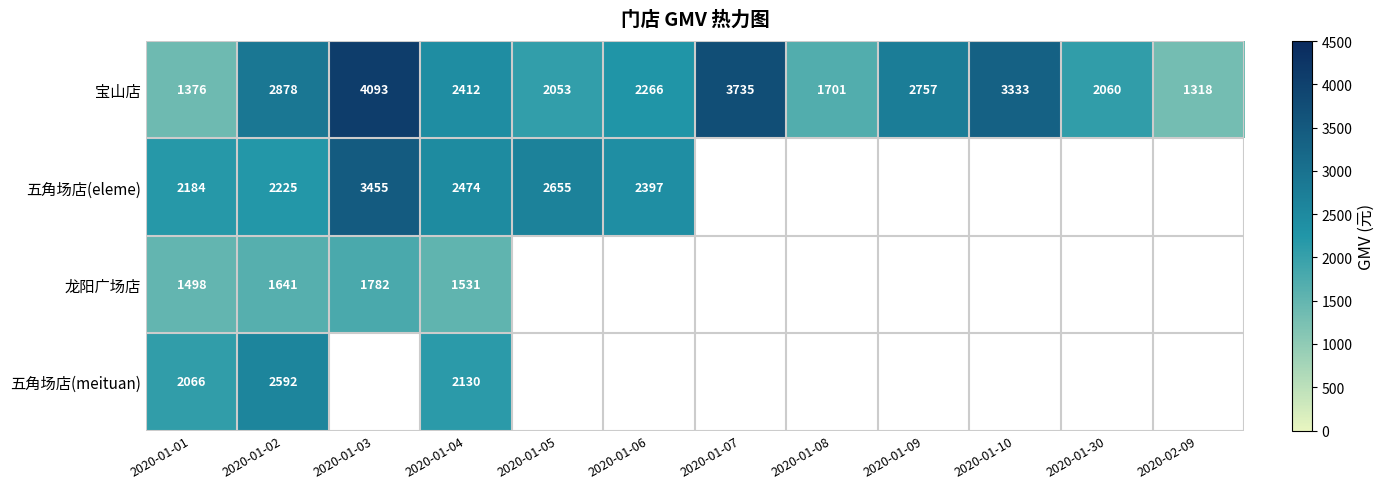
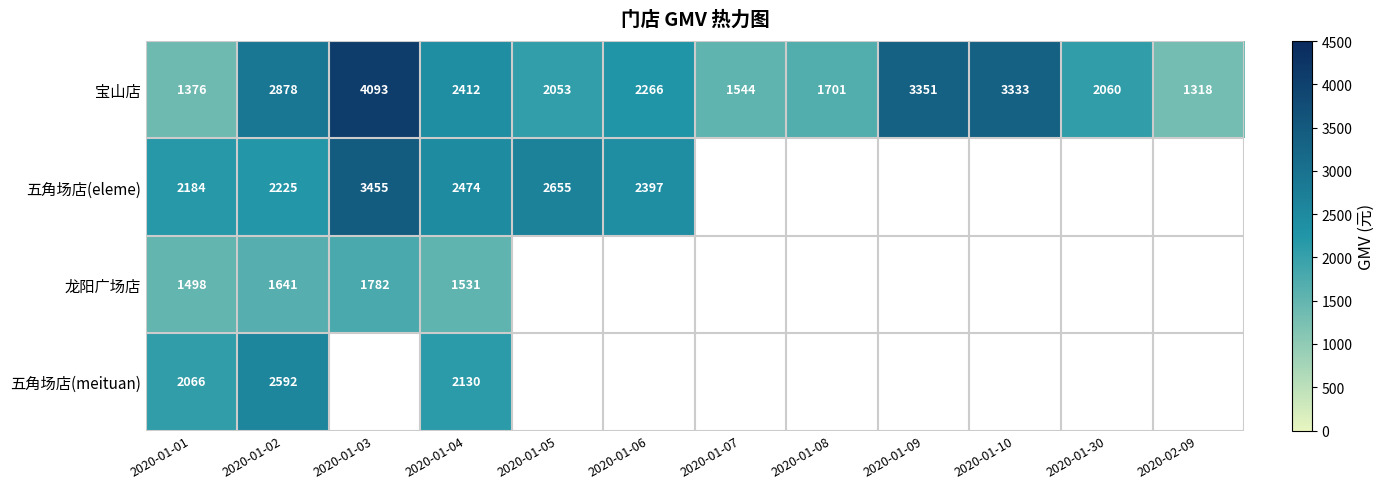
宝山店, 2020-01-07: 3735 -> 1544
宝山店, 2020-01-09: 2757 -> 3351
